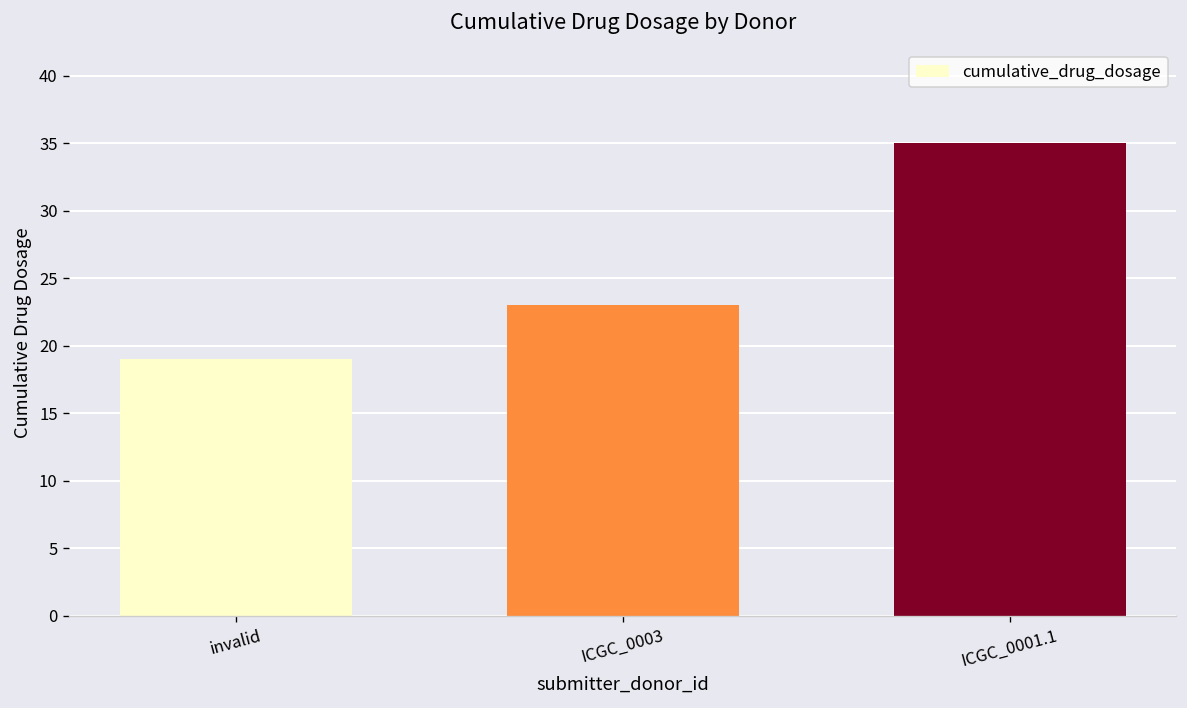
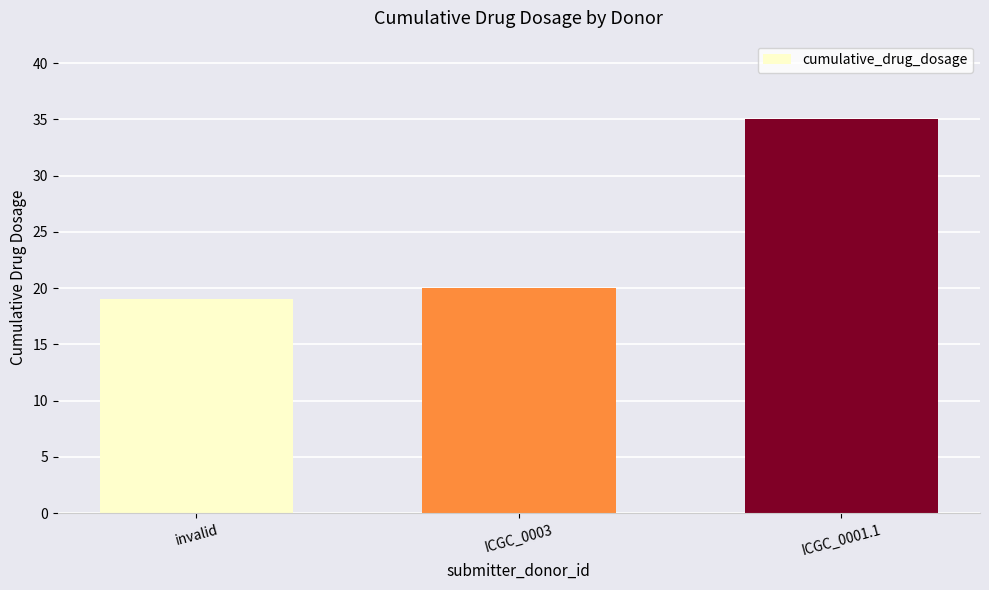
ICGC_0003: 23 -> 20
